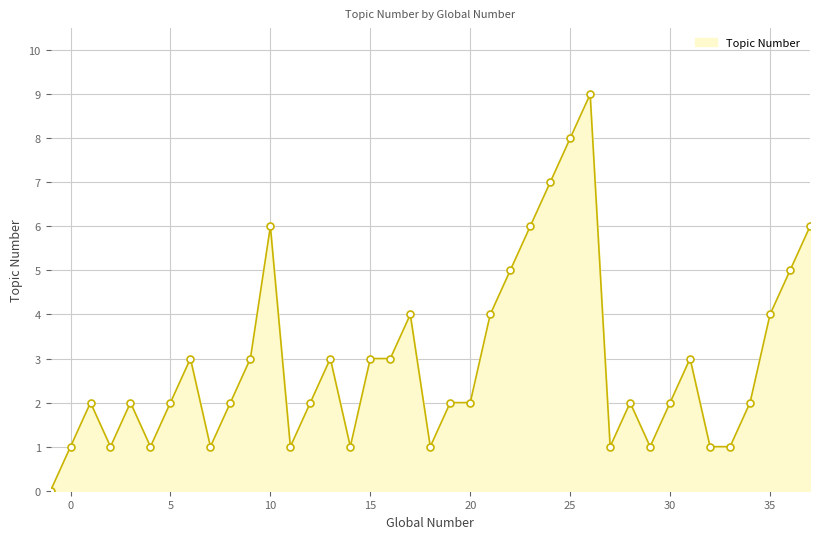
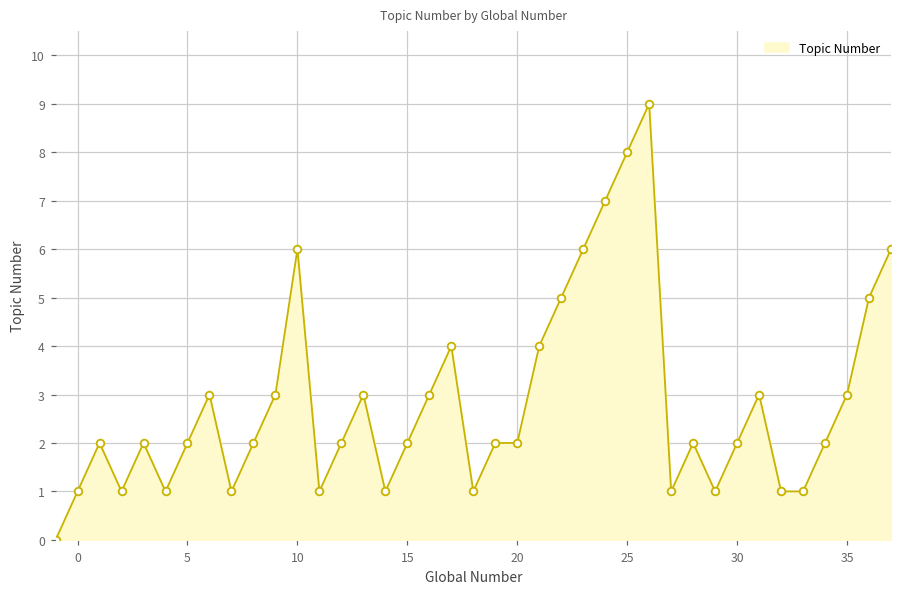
15: 3 -> 2
35: 4 -> 3
